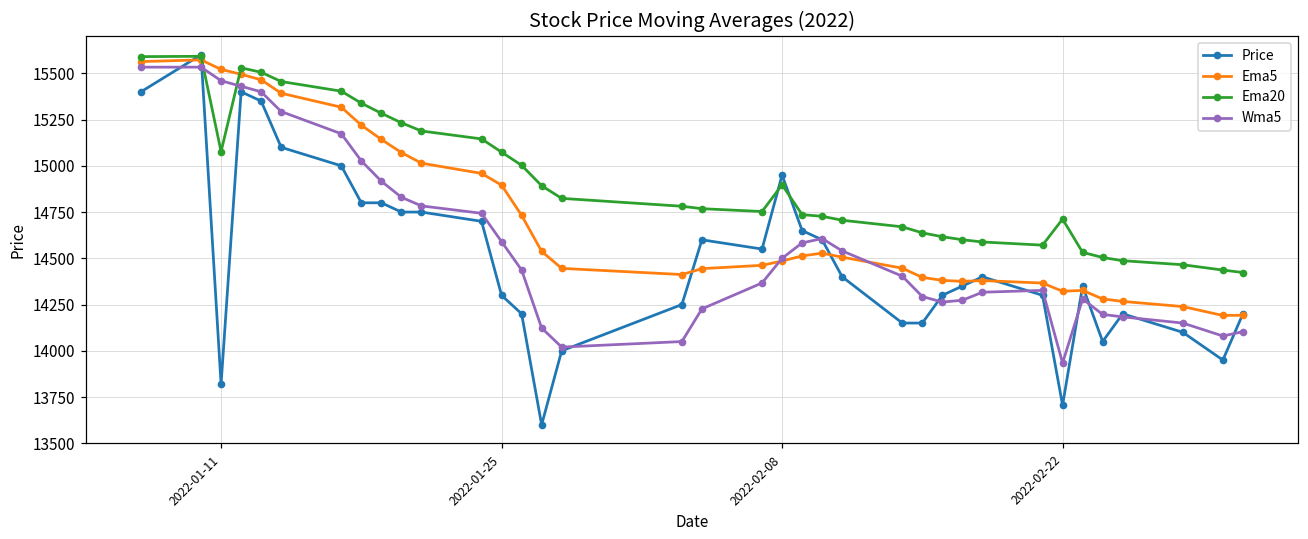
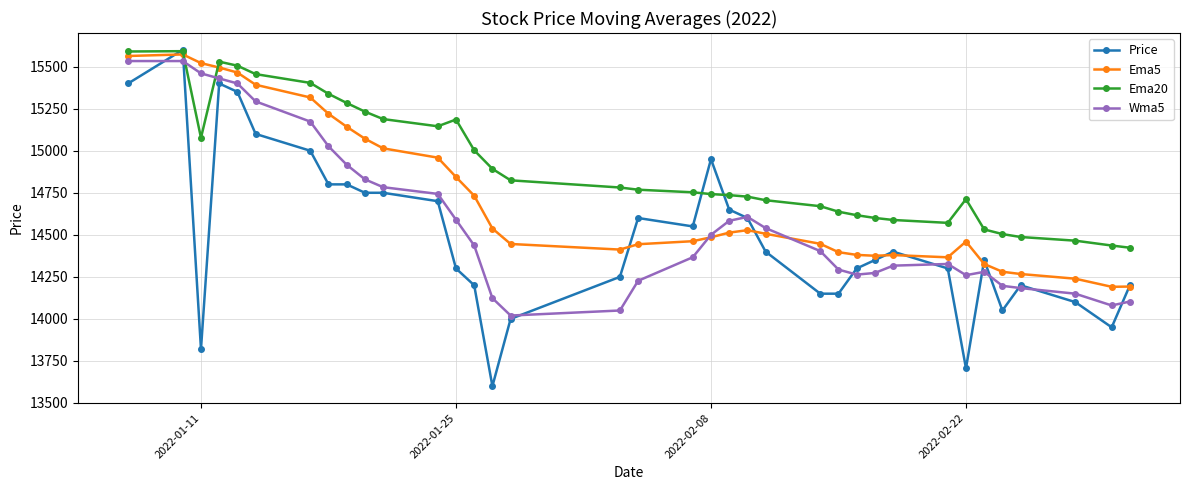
Ema5, 2022-01-25: 14900 -> 14840
Ema20, 2022-01-25: 15070 -> 15190
Ema20, 2022-02-08: 14900 -> 14740
Ema5, 2022-02-22: 14320 -> 14460
Wma5, 2022-02-22: 13930 -> 14260
